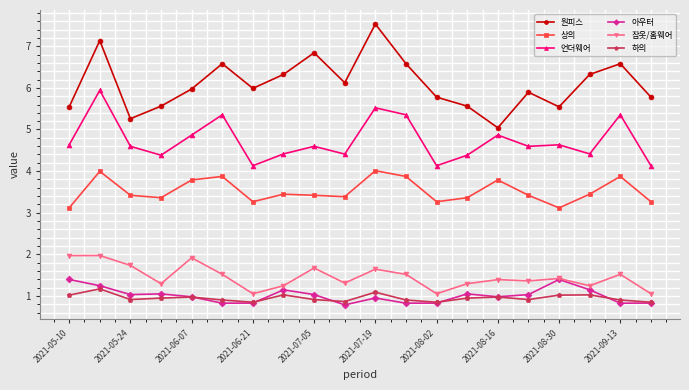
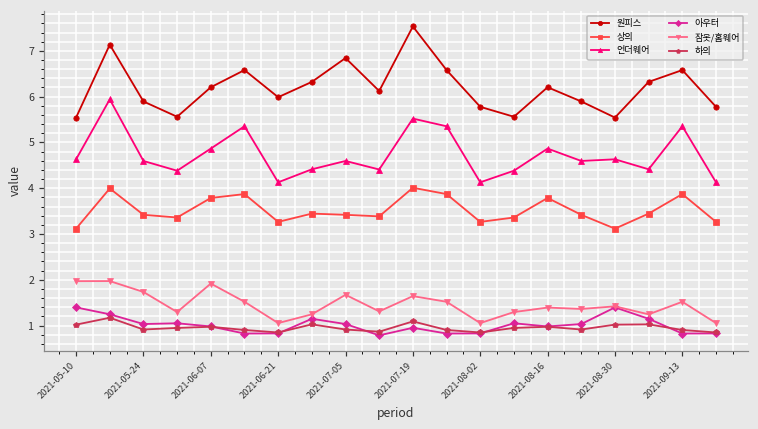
원피스, 2021-05-24: 5.3 -> 5.9
원피스, 2021-06-07: 6.0 -> 6.2
원피스, 2021-08-16: 5.0 -> 6.2
